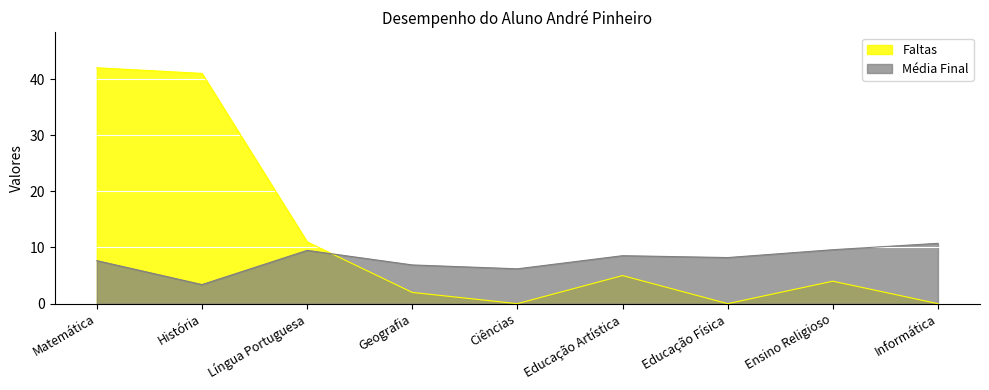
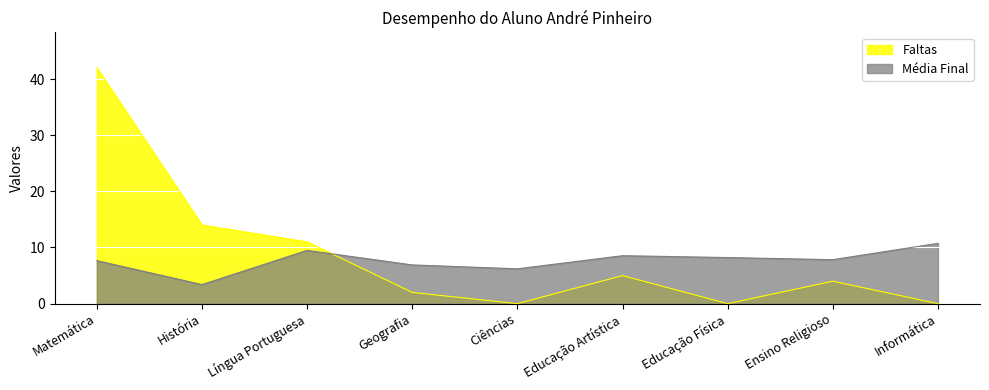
Faltas, História: 41 -> 14
Média Final, Ensino Religioso: 10 -> 8
